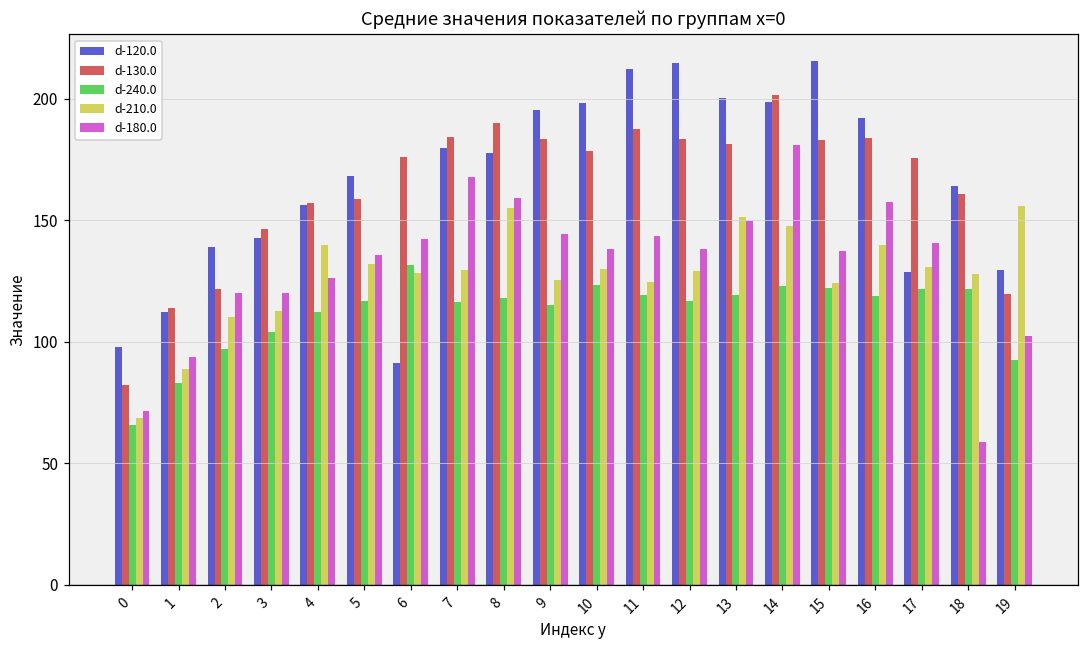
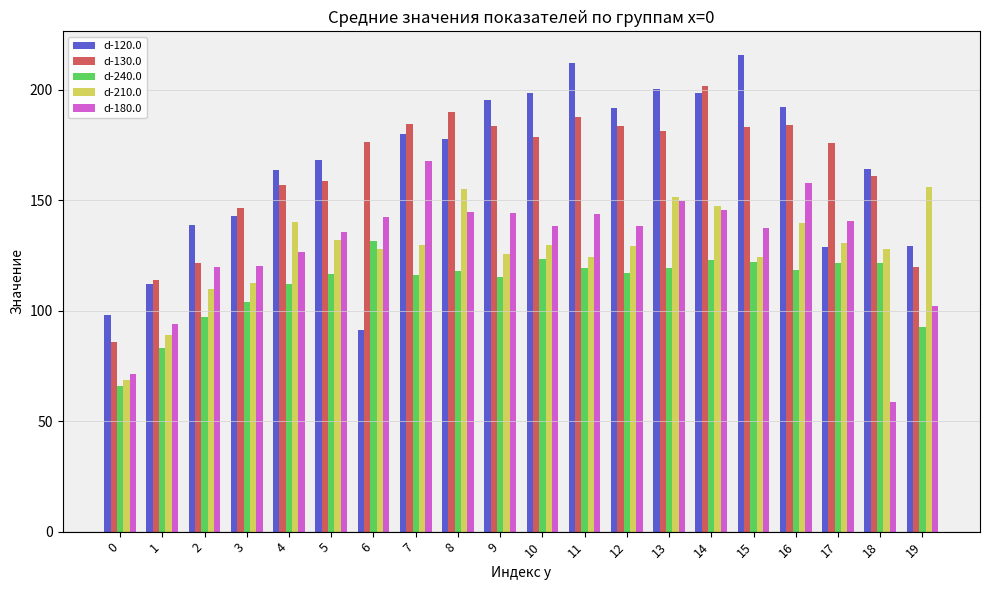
d-130.0, 0: 82 -> 86
d-120.0, 4: 156 -> 164
d-180.0, 8: 159 -> 145
d-120.0, 12: 215 -> 192
d-180.0, 14: 181 -> 146
